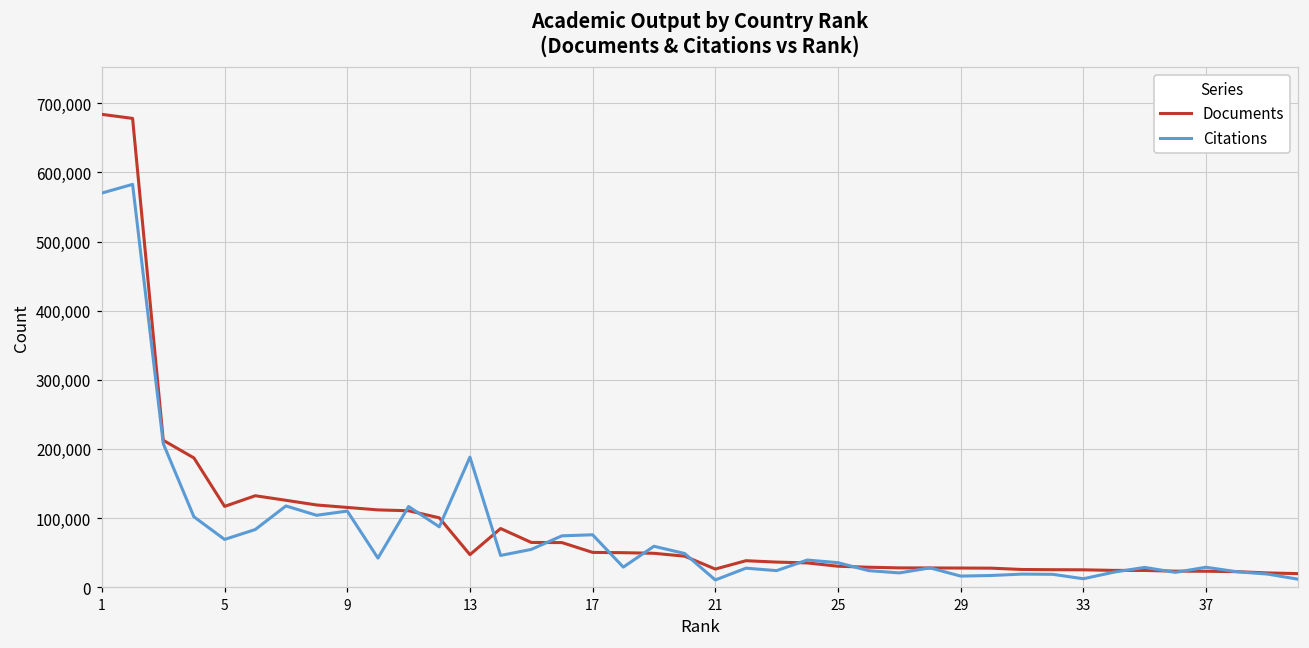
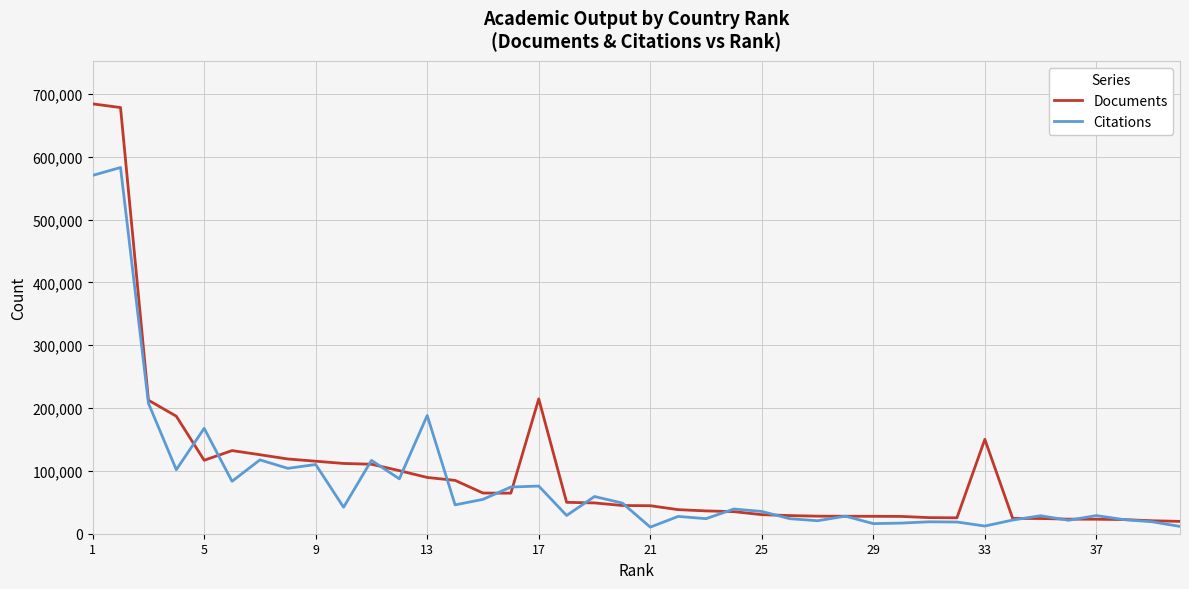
Citations, 5: 70,000 -> 170,000
Documents, 13: 50,000 -> 90,000
Documents, 17: 50,000 -> 210,000
Documents, 21: 30,000 -> 40,000
Documents, 33: 30,000 -> 150,000
